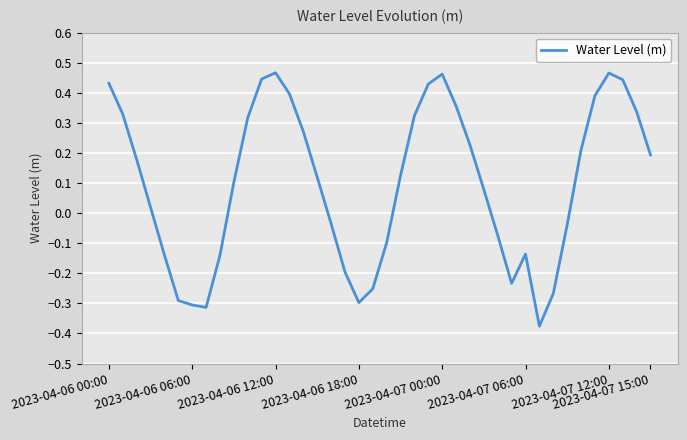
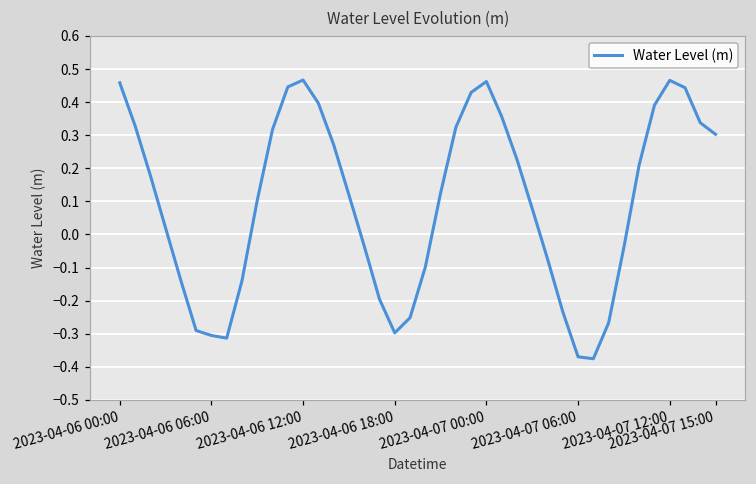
2023-04-06 00:00: 0.43 -> 0.46
2023-04-07 06:00: -0.14 -> -0.37
2023-04-07 15:00: 0.19 -> 0.30
